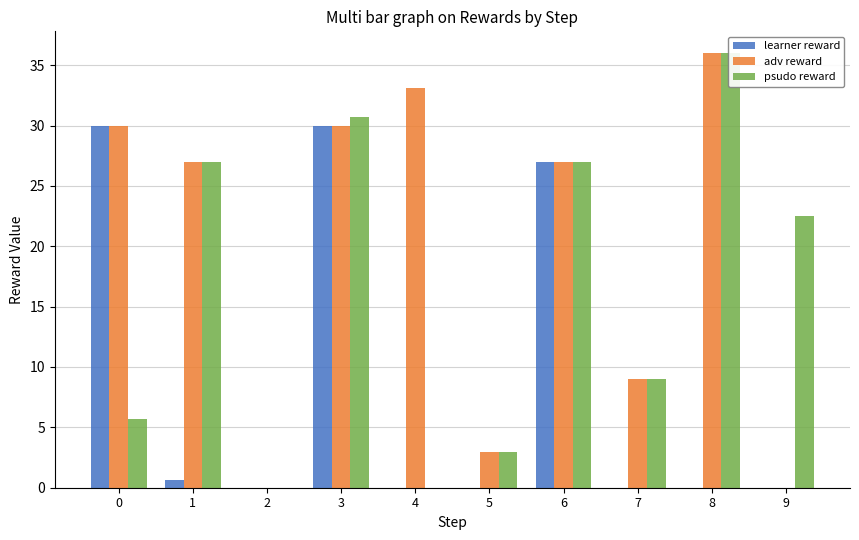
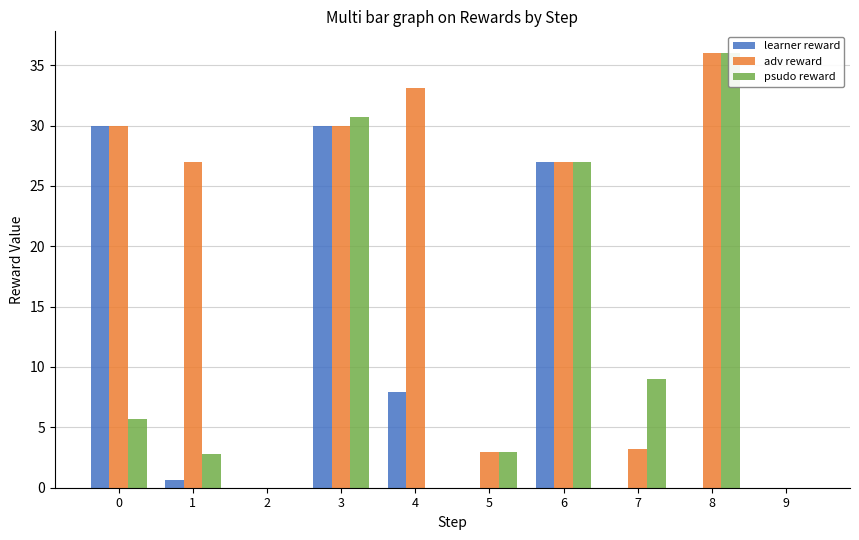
psudo reward, 1: 27.0 -> 2.8
learner reward, 4: 0.0 -> 7.9
adv reward, 7: 9.0 -> 3.2
psudo reward, 9: 22.5 -> 0.0
